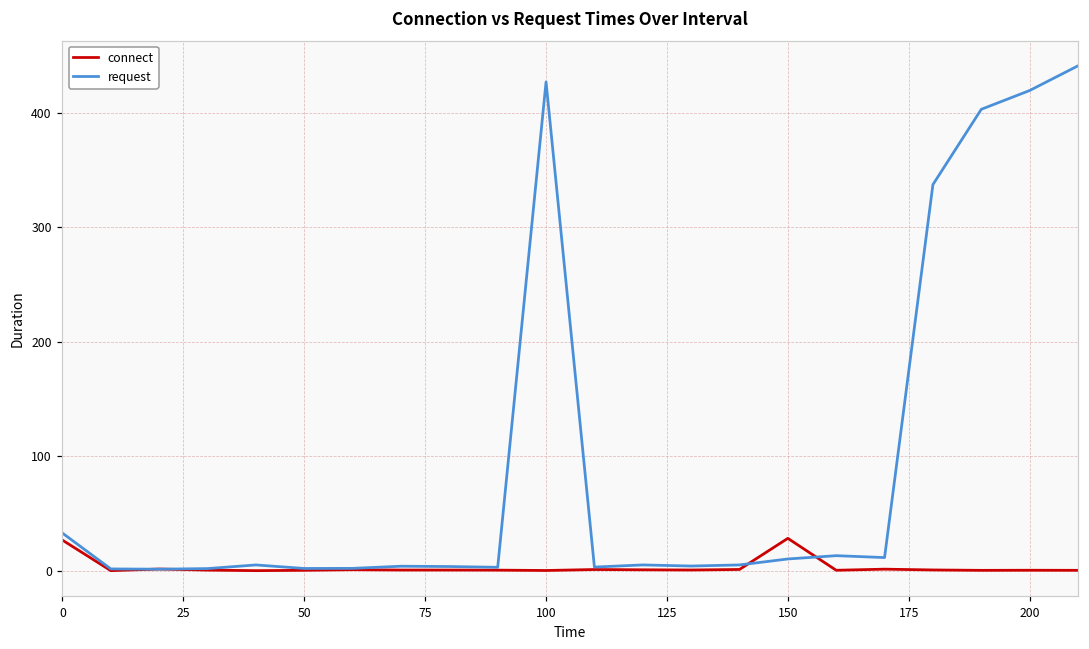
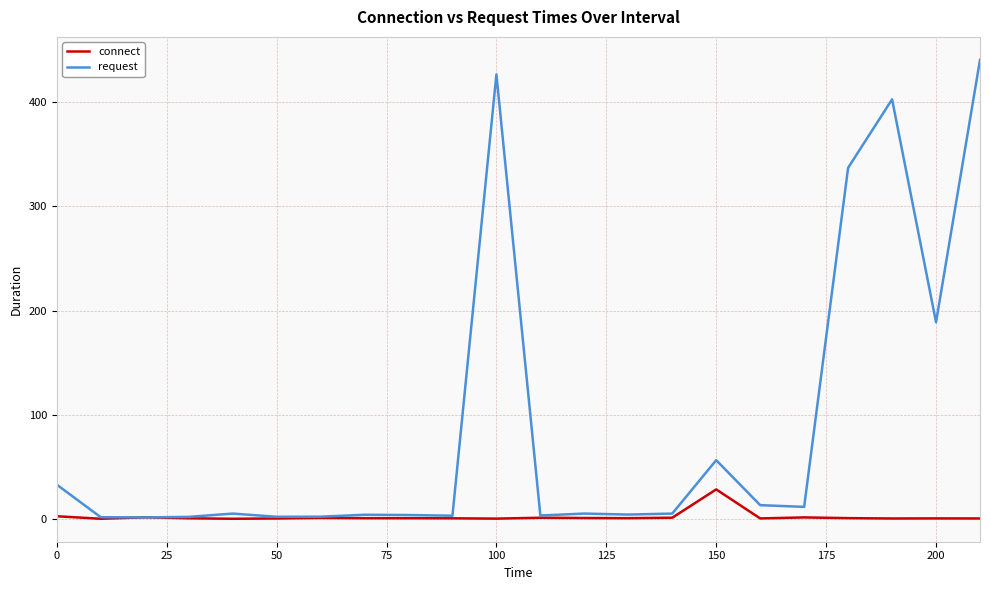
connect, 0: 27 -> 3
request, 150: 10 -> 56
request, 200: 419 -> 189
